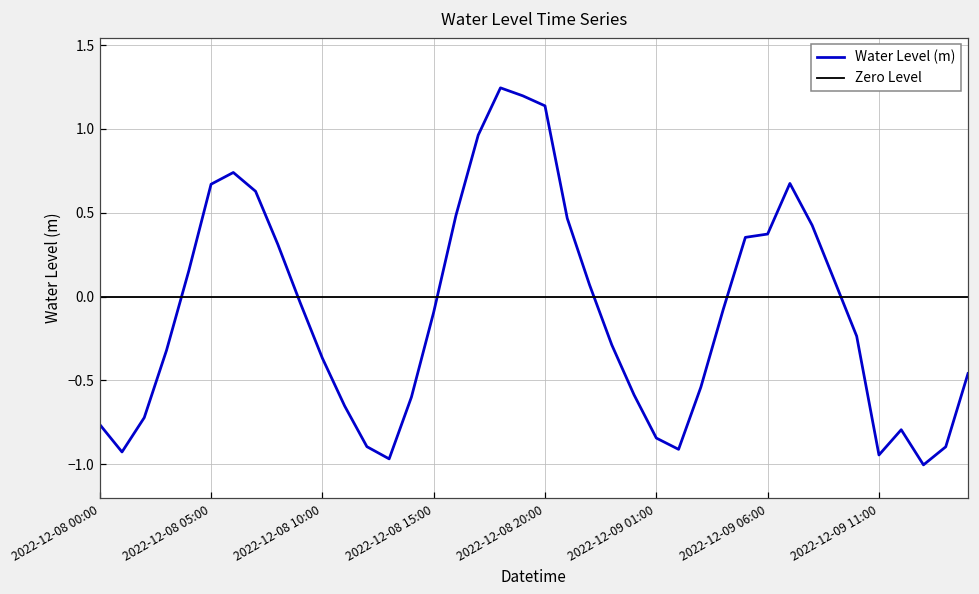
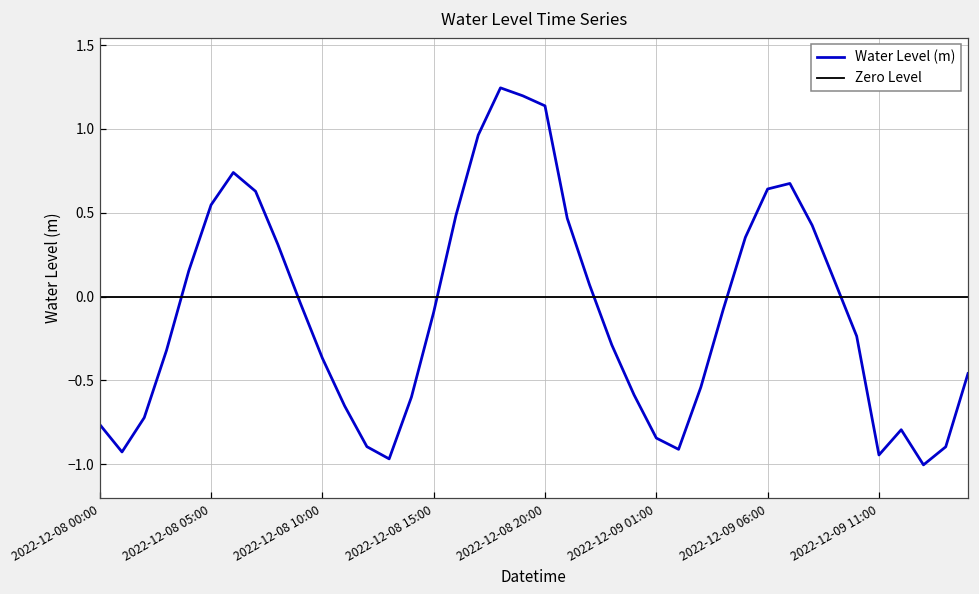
2022-12-08 05:00: 0.67 -> 0.55
2022-12-09 06:00: 0.37 -> 0.64
